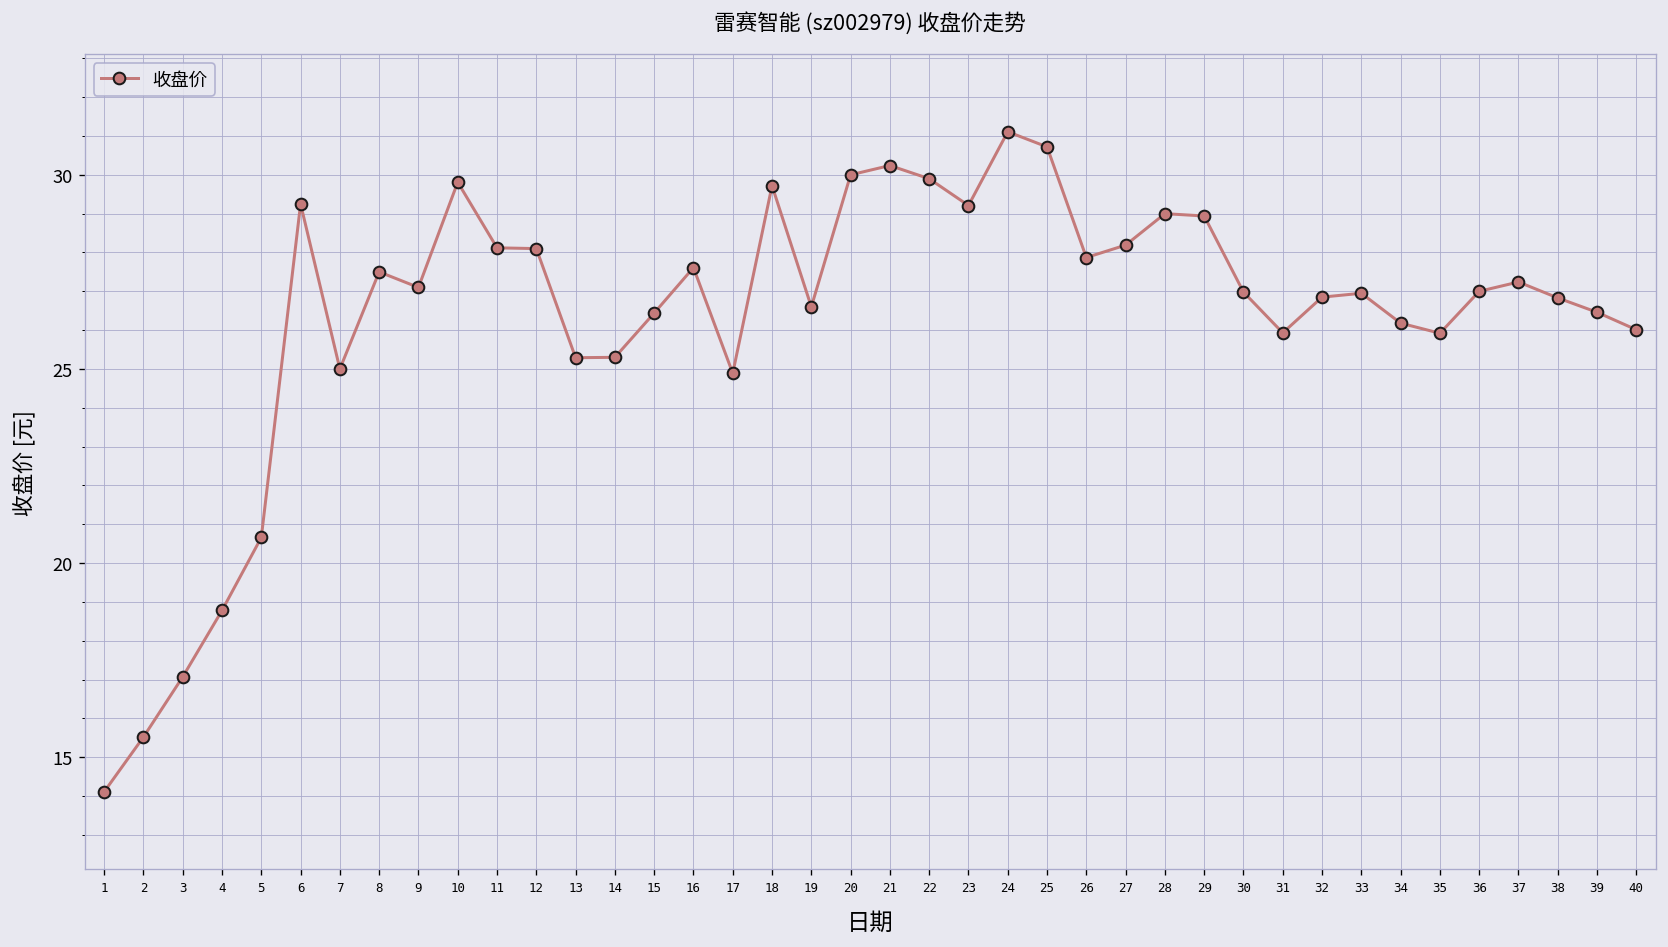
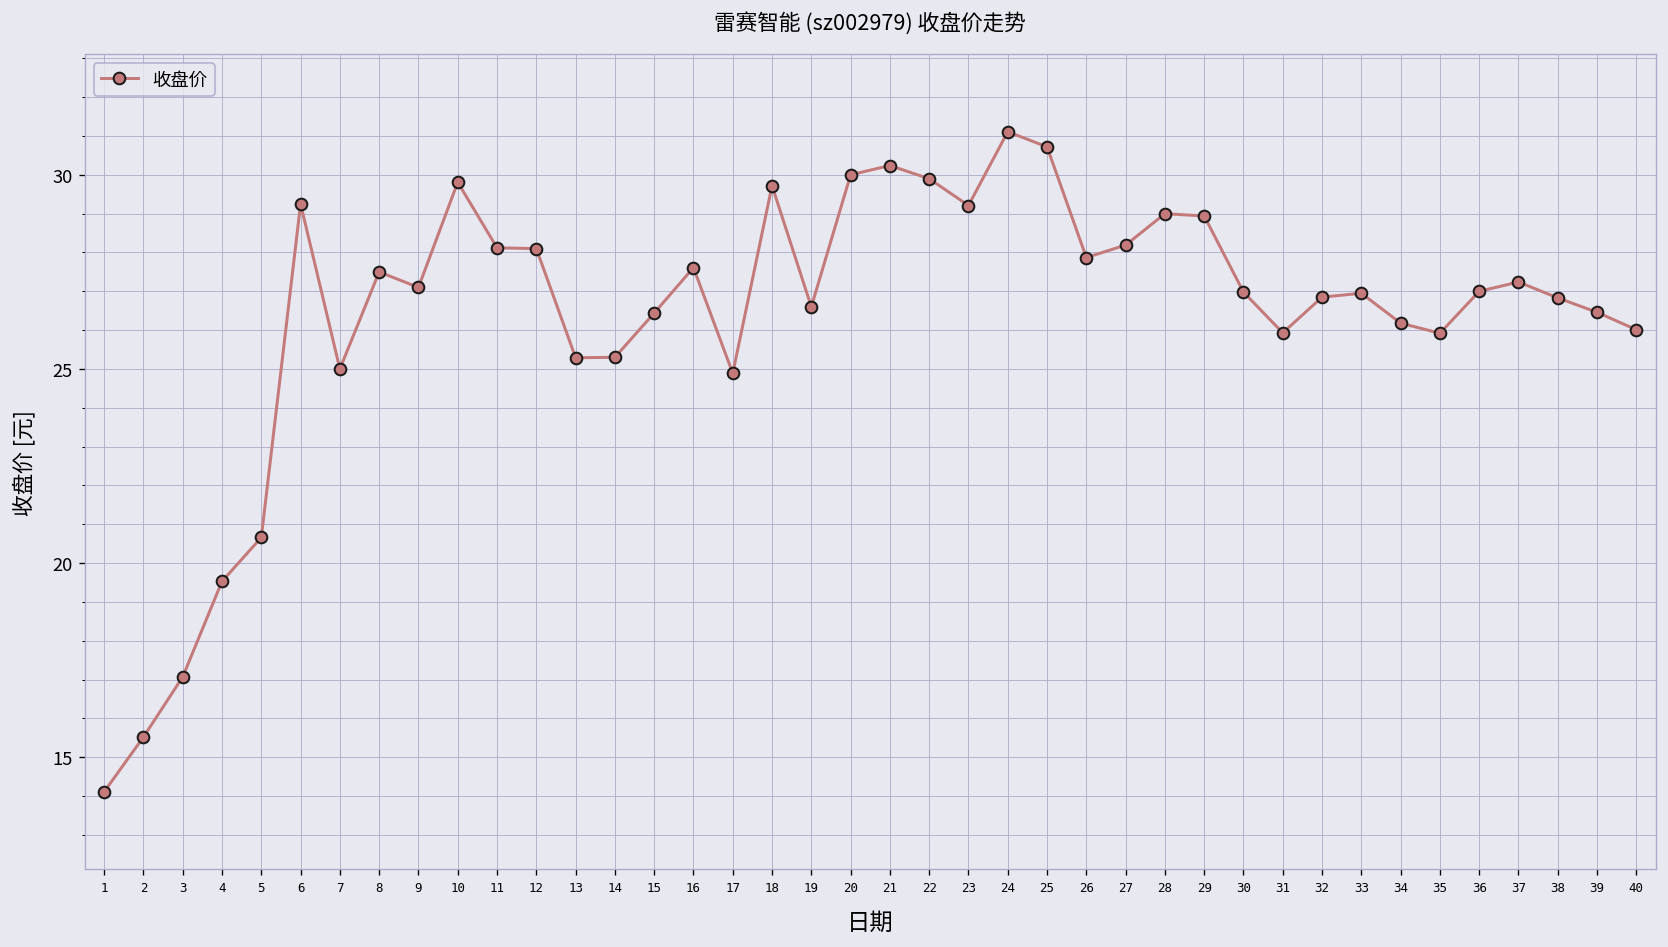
4: 18.8 -> 19.5
